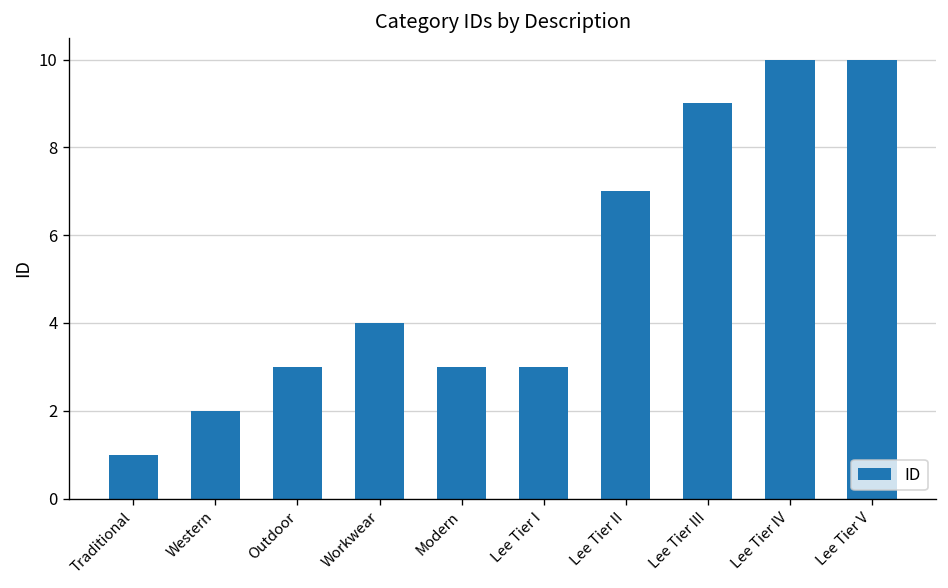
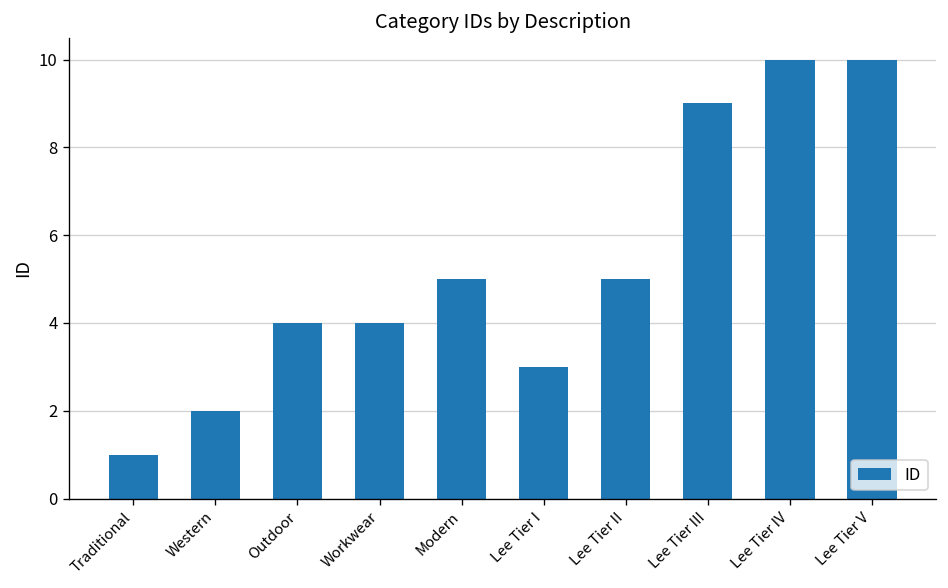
Outdoor: 3 -> 4
Modern: 3 -> 5
Lee Tier II: 7 -> 5
